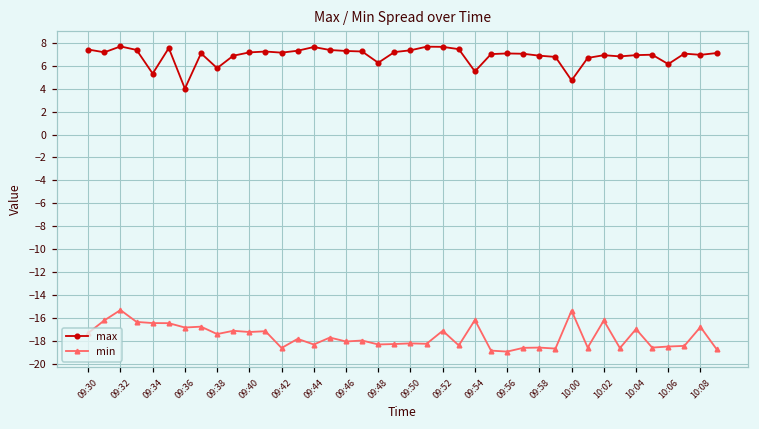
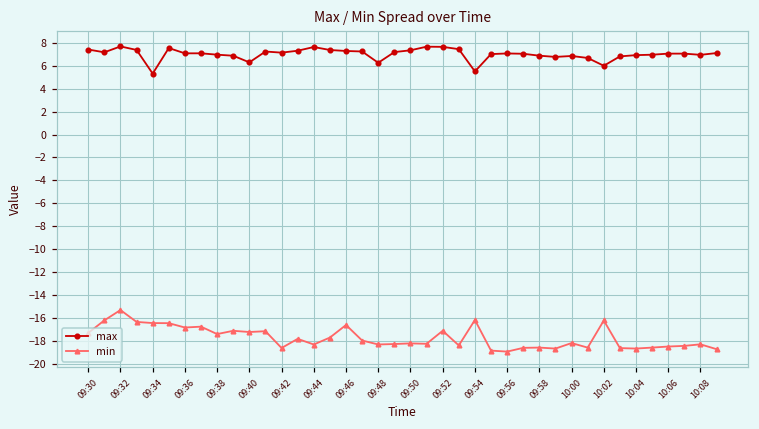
max, 09:36: 4.0 -> 7.1
max, 09:38: 5.8 -> 7.0
max, 09:40: 7.2 -> 6.3
min, 09:46: -18.1 -> -16.6
max, 10:00: 4.7 -> 6.9
min, 10:00: -15.4 -> -18.2
max, 10:02: 6.9 -> 6.0
min, 10:04: -17.0 -> -18.7
max, 10:06: 6.1 -> 7.1
min, 10:08: -16.8 -> -18.3
